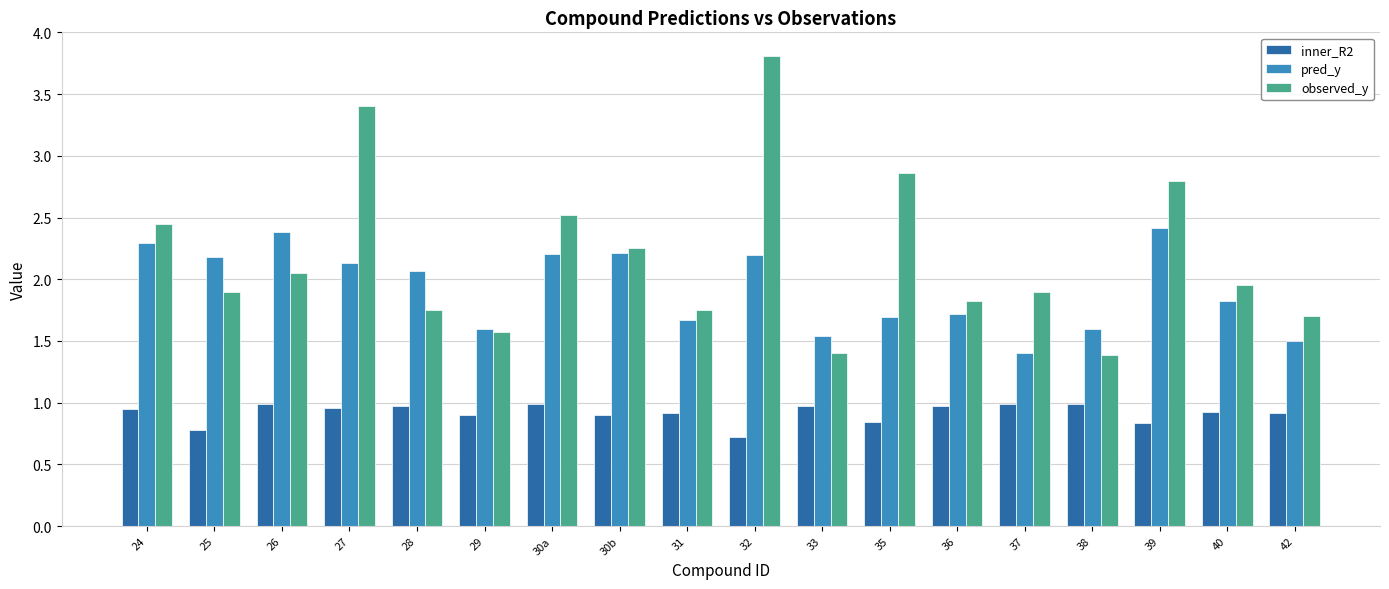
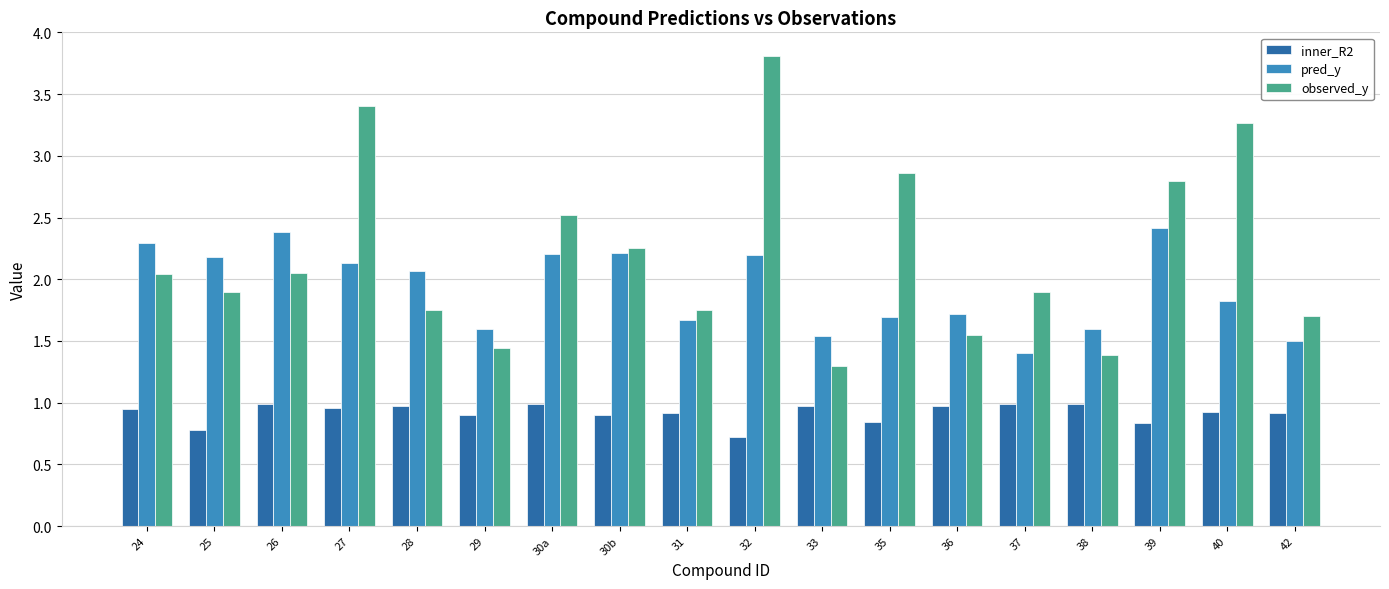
observed_y, 24: 2.45 -> 2.04
observed_y, 29: 1.57 -> 1.44
observed_y, 33: 1.4 -> 1.3
observed_y, 36: 1.82 -> 1.55
observed_y, 40: 1.95 -> 3.27
